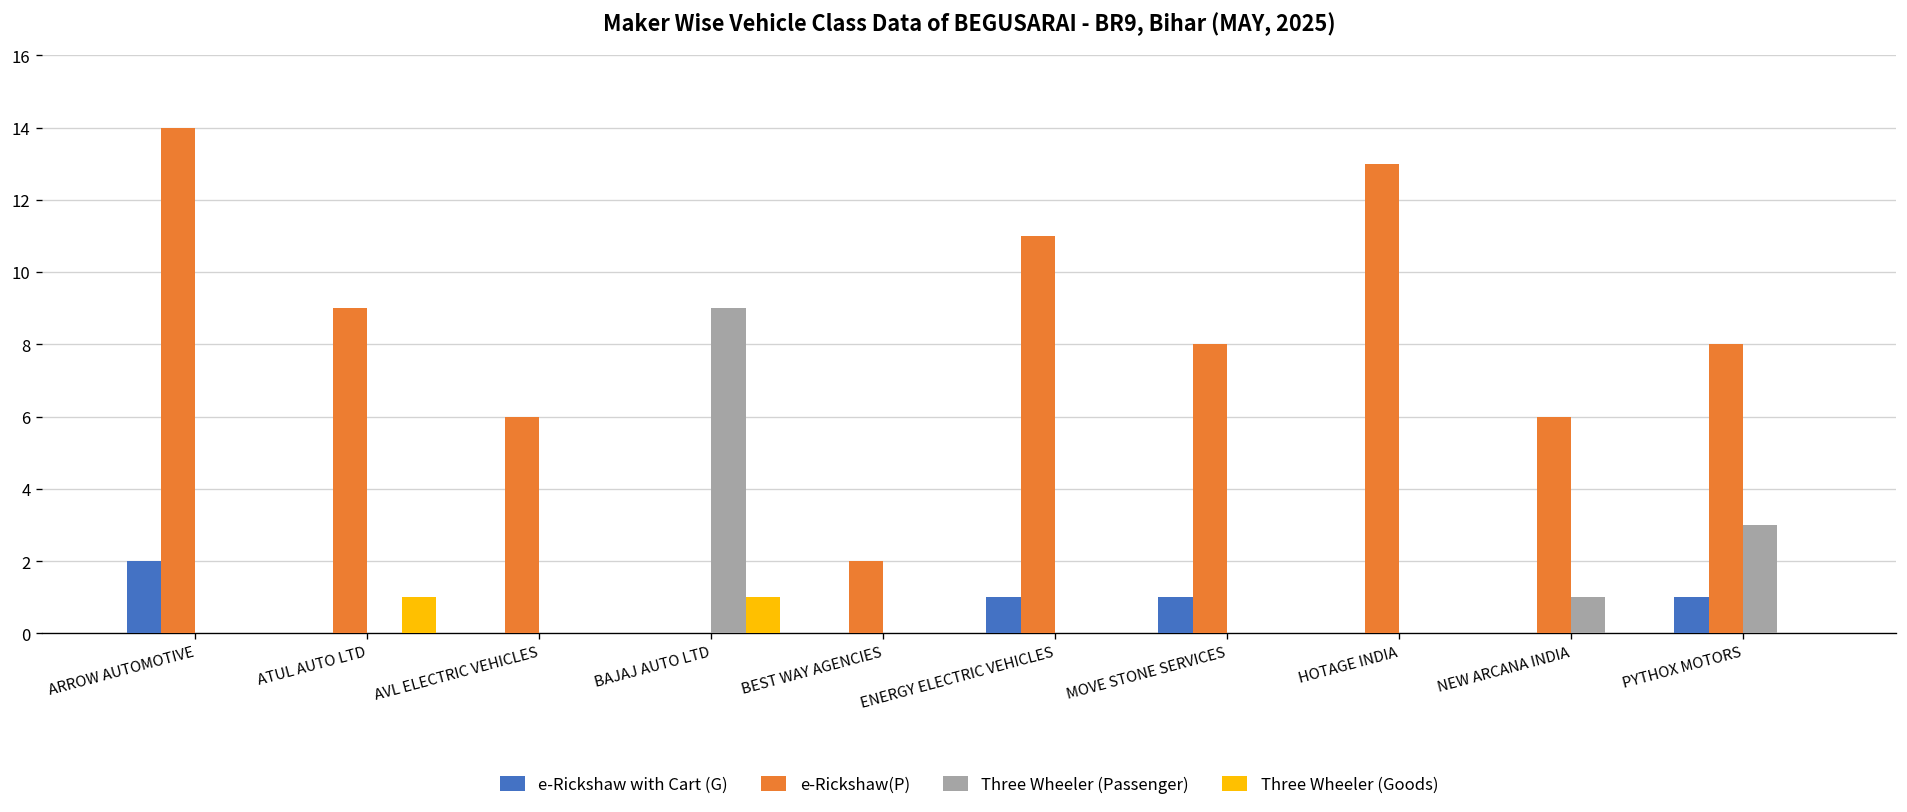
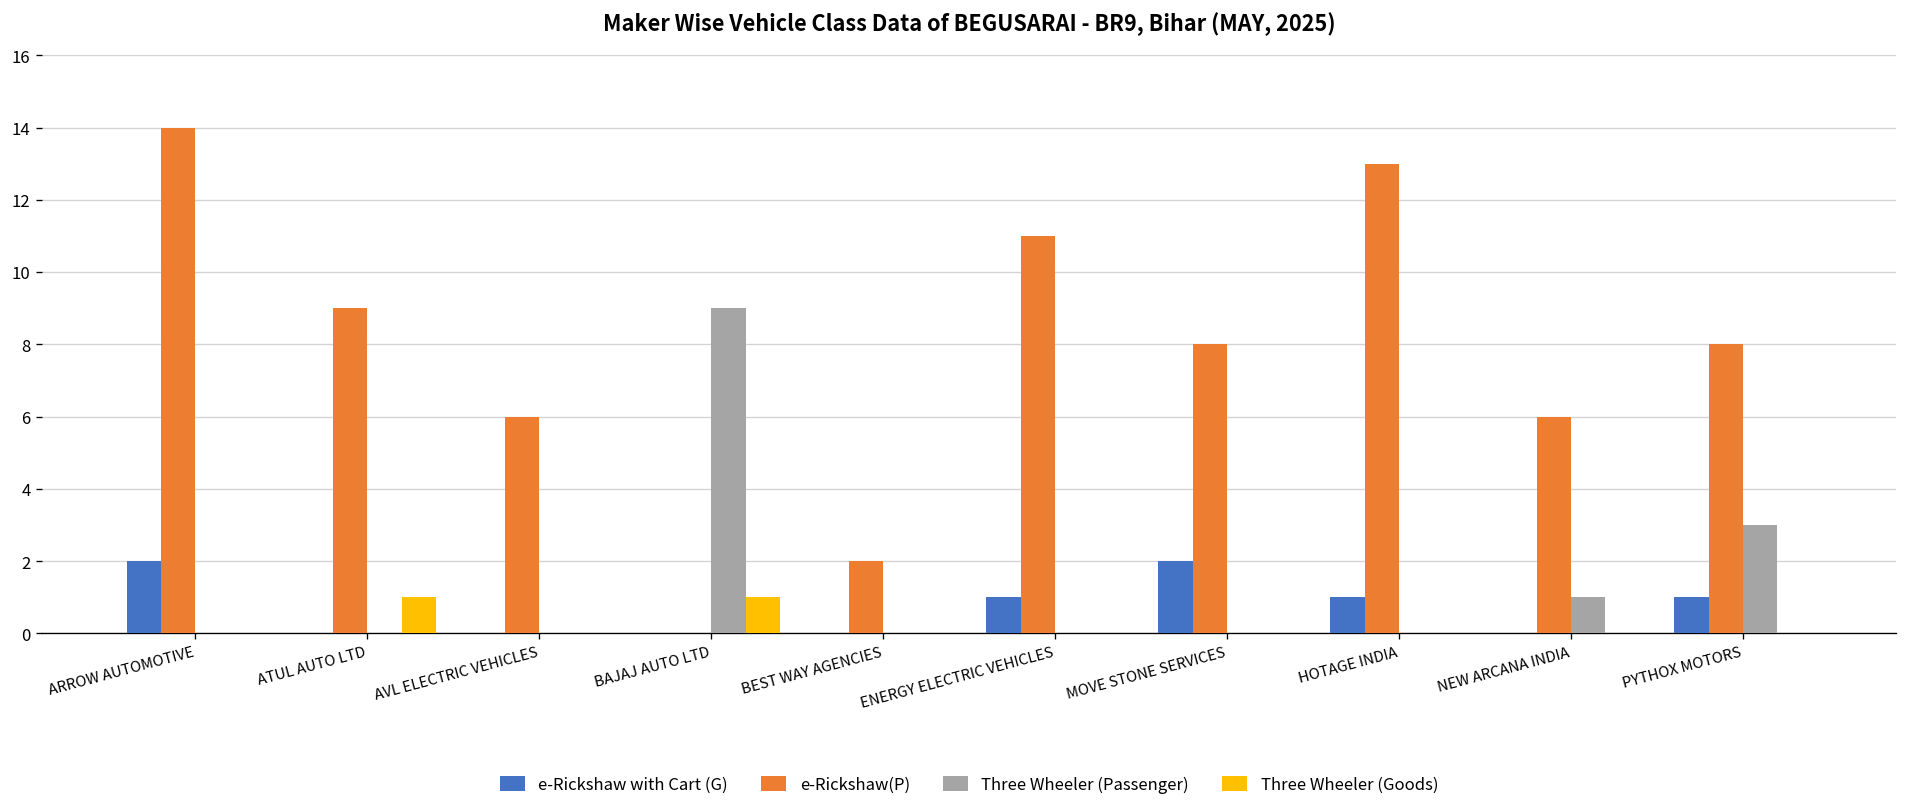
e-Rickshaw with Cart (G), MOVE STONE SERVICES: 1 -> 2
e-Rickshaw with Cart (G), HOTAGE INDIA: 0 -> 1
